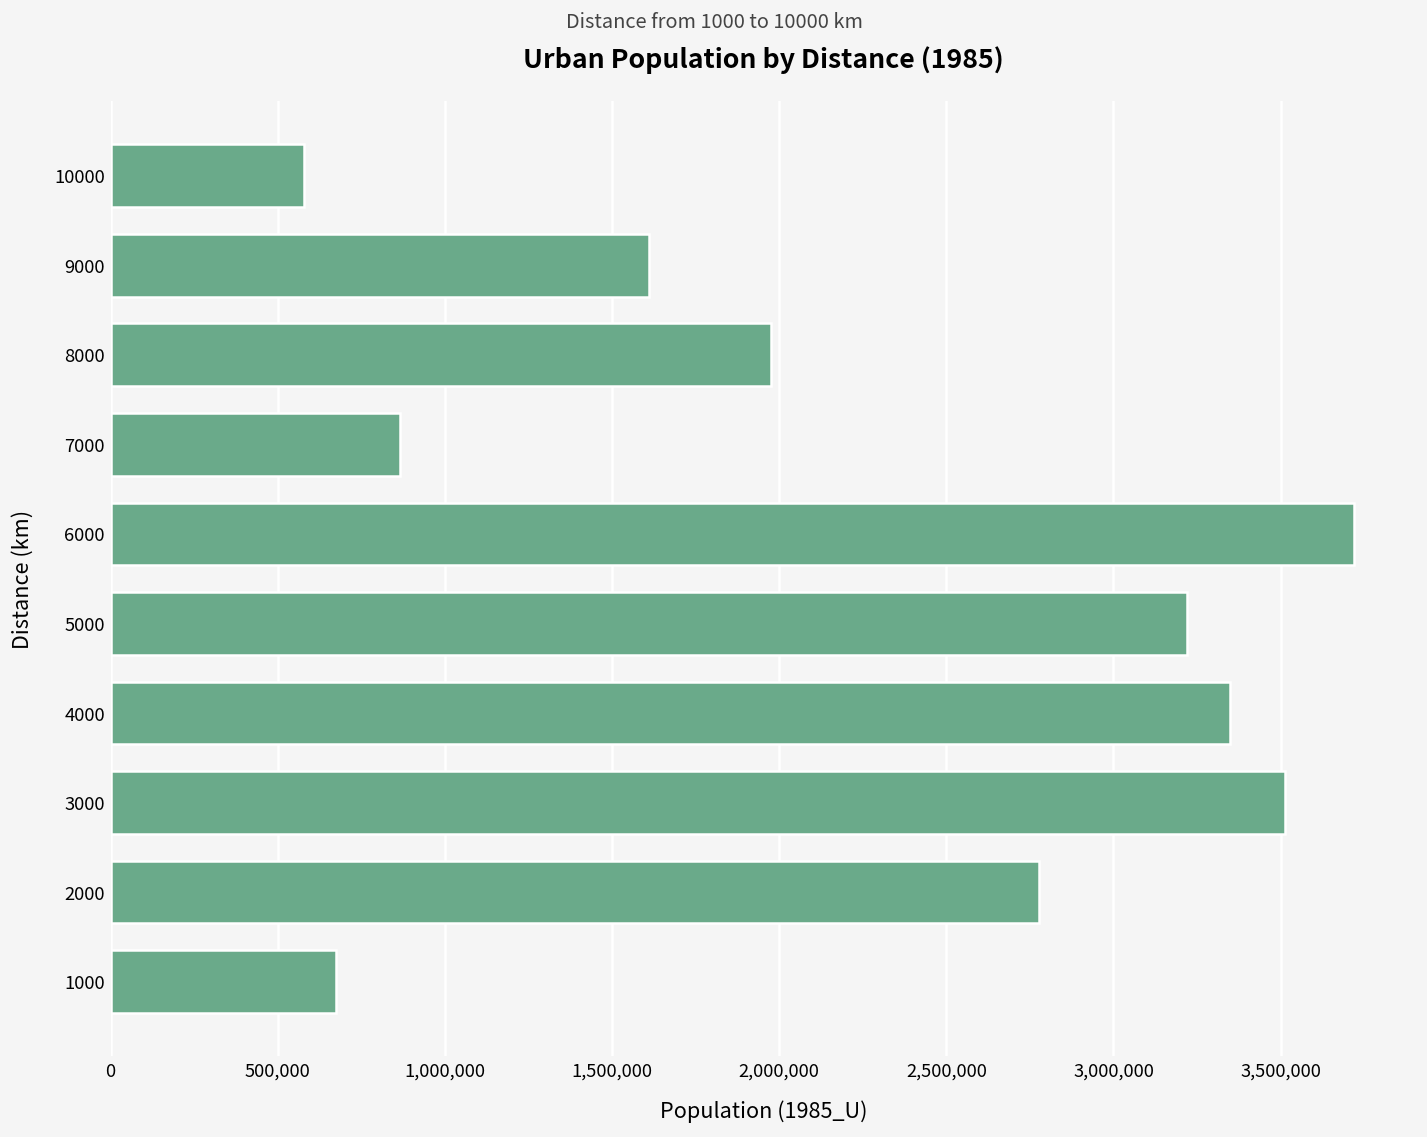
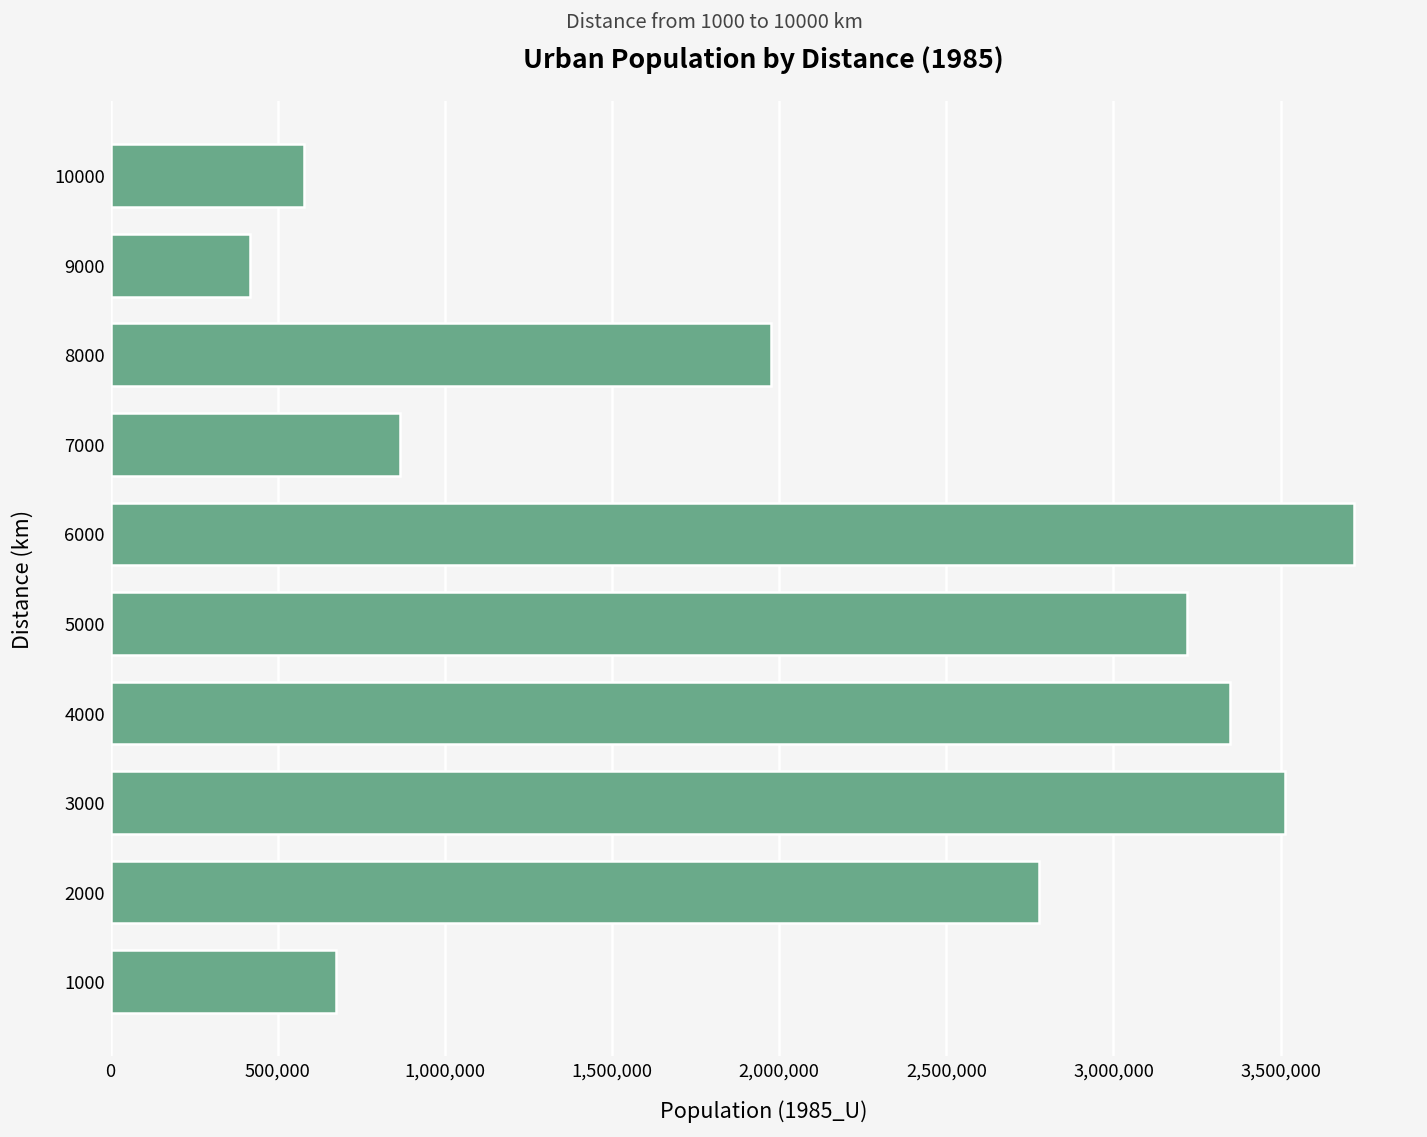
9000: 1,610,000 -> 420,000
